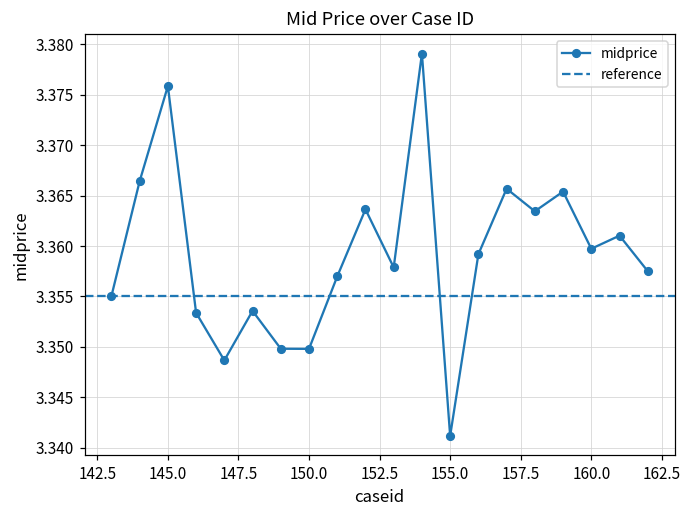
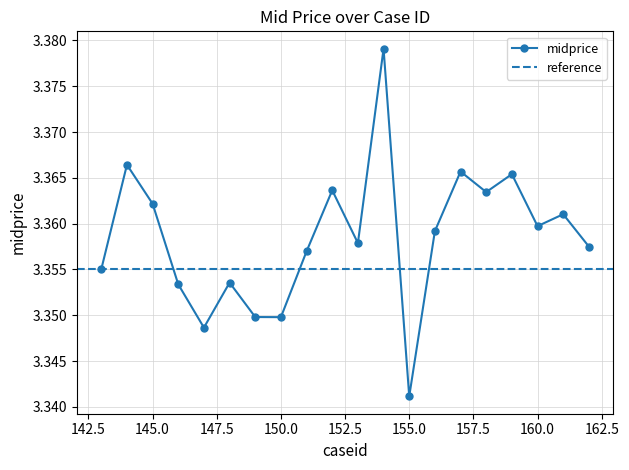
145.0: 3.376 -> 3.362
